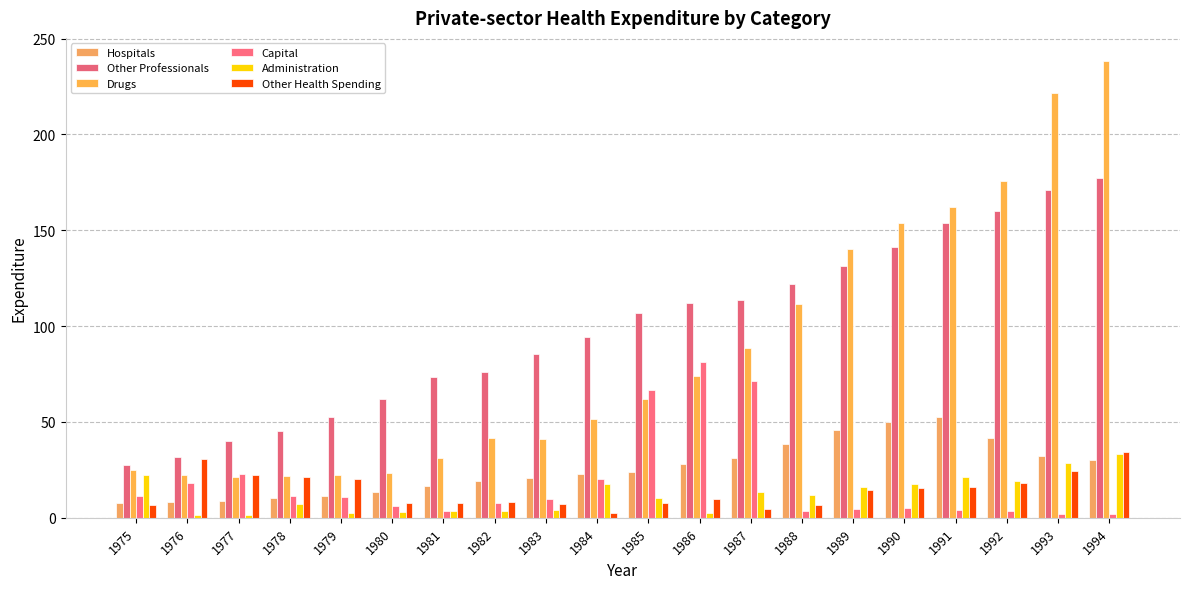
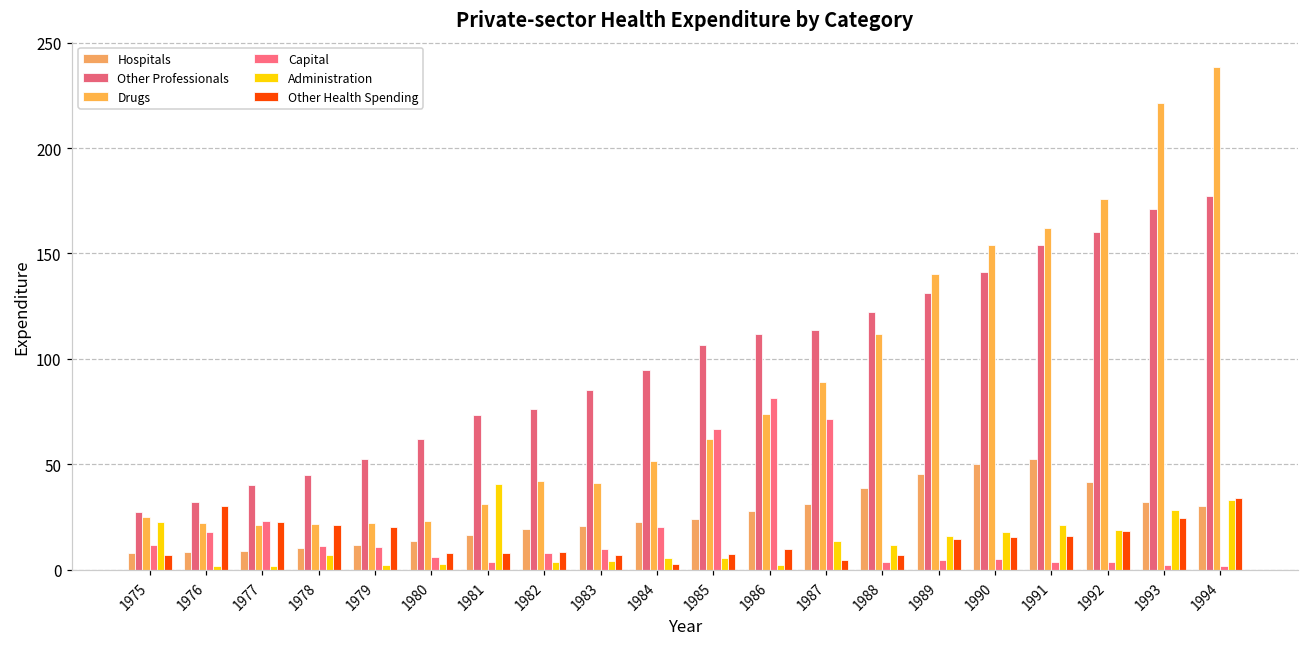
Administration, 1981: 4 -> 40
Administration, 1984: 18 -> 6
Administration, 1985: 10 -> 5
